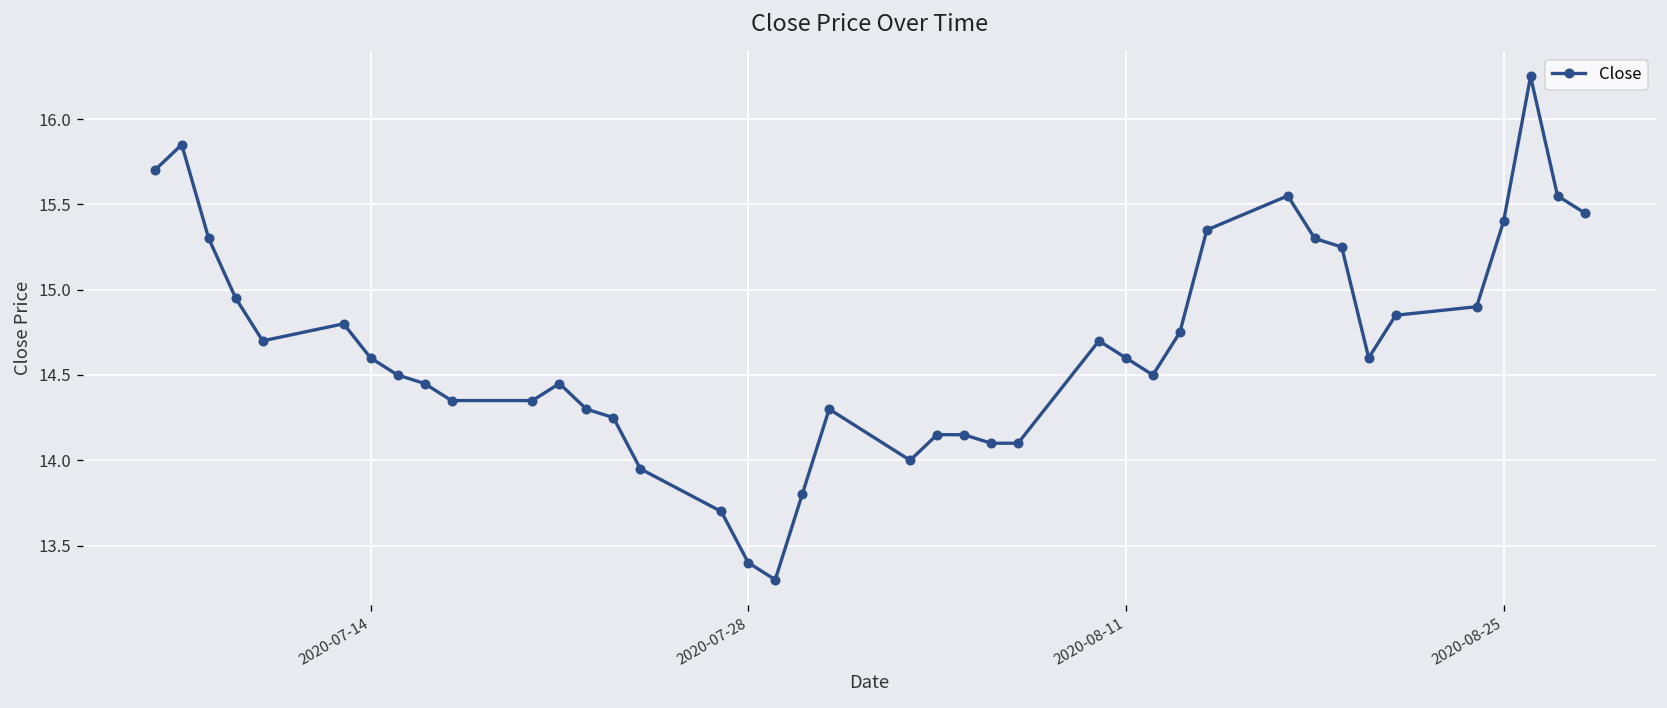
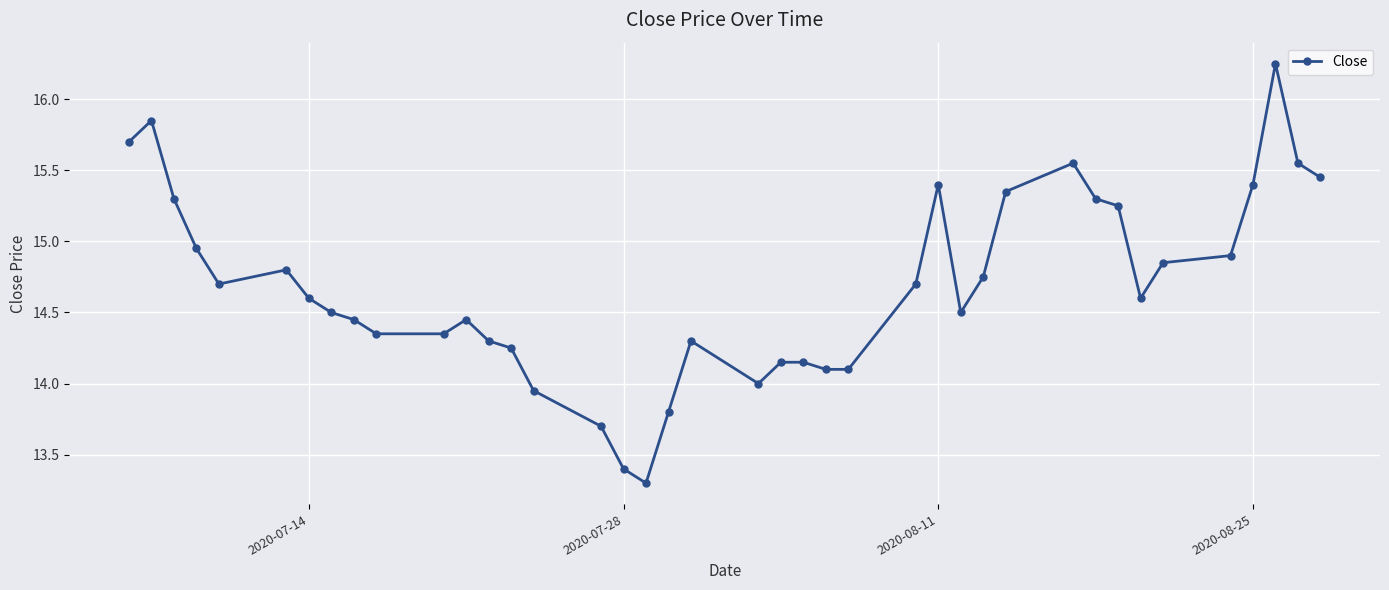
2020-08-11: 14.6 -> 15.4
